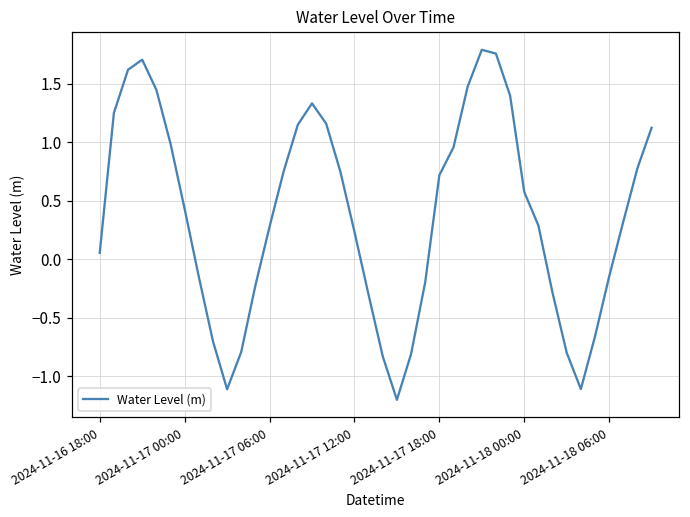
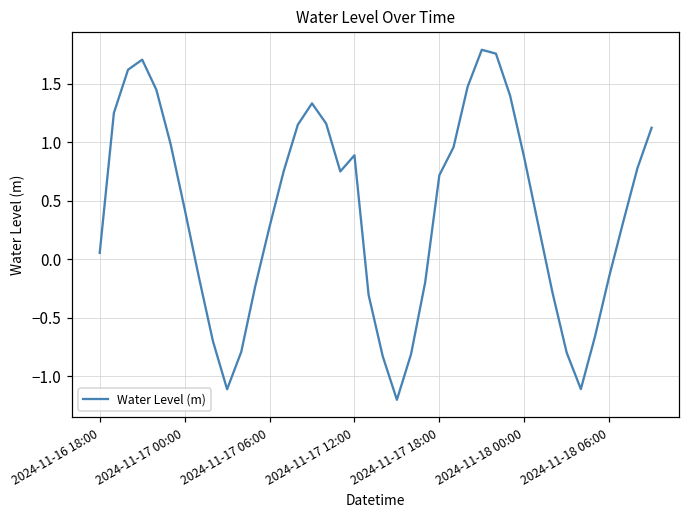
2024-11-17 12:00: 0.24 -> 0.89
2024-11-18 00:00: 0.58 -> 0.87
